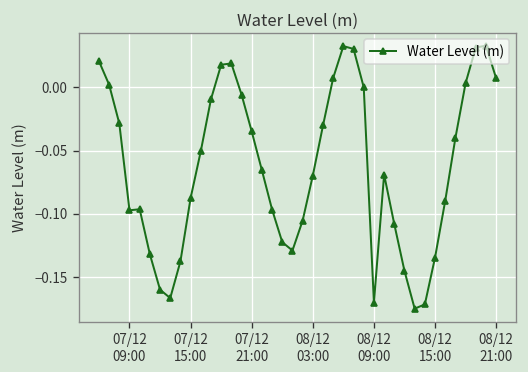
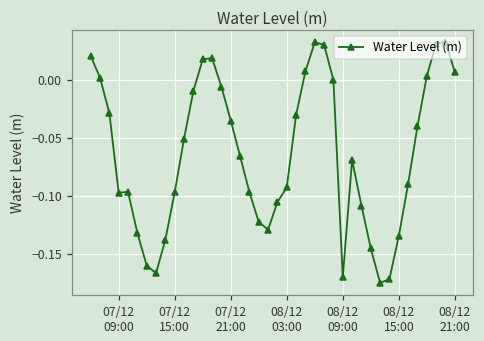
07/12 15:00: -0.087 -> -0.097
08/12 03:00: -0.070 -> -0.092
